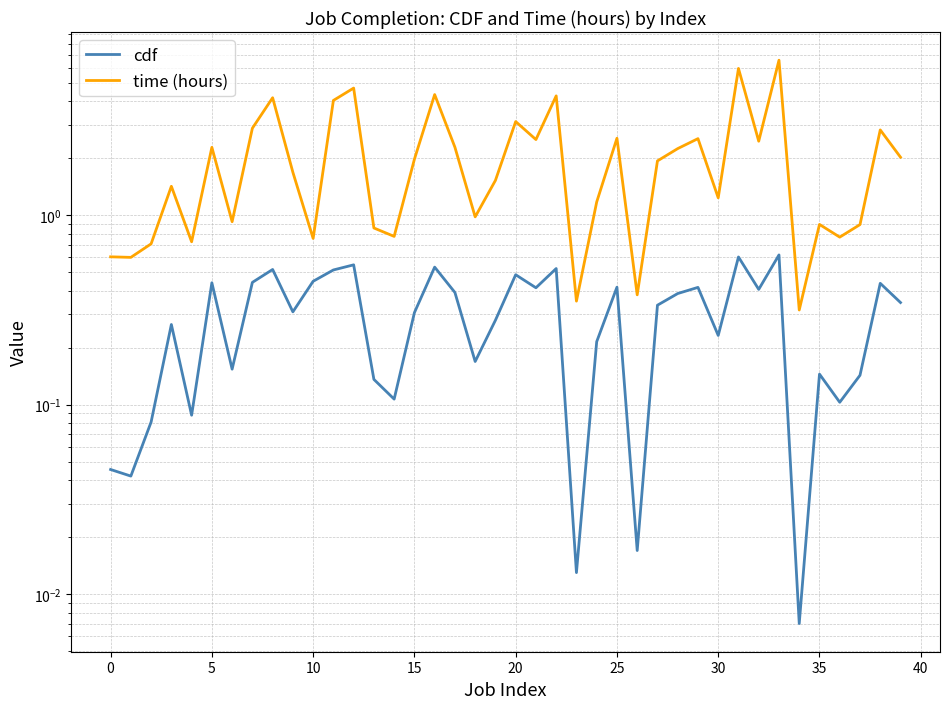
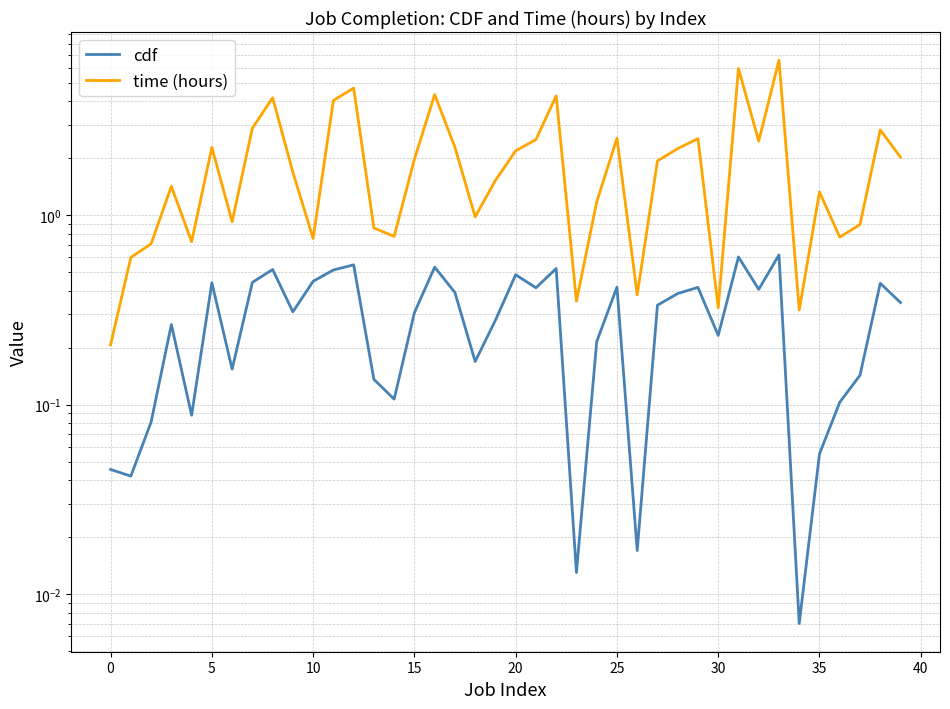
time (hours), 0: 0.60 -> 0.21
time (hours), 20: 3.1 -> 2.2
time (hours), 30: 1.2 -> 0.33
cdf, 35: 0.15 -> 0.055
time (hours), 35: 0.9 -> 1.3
